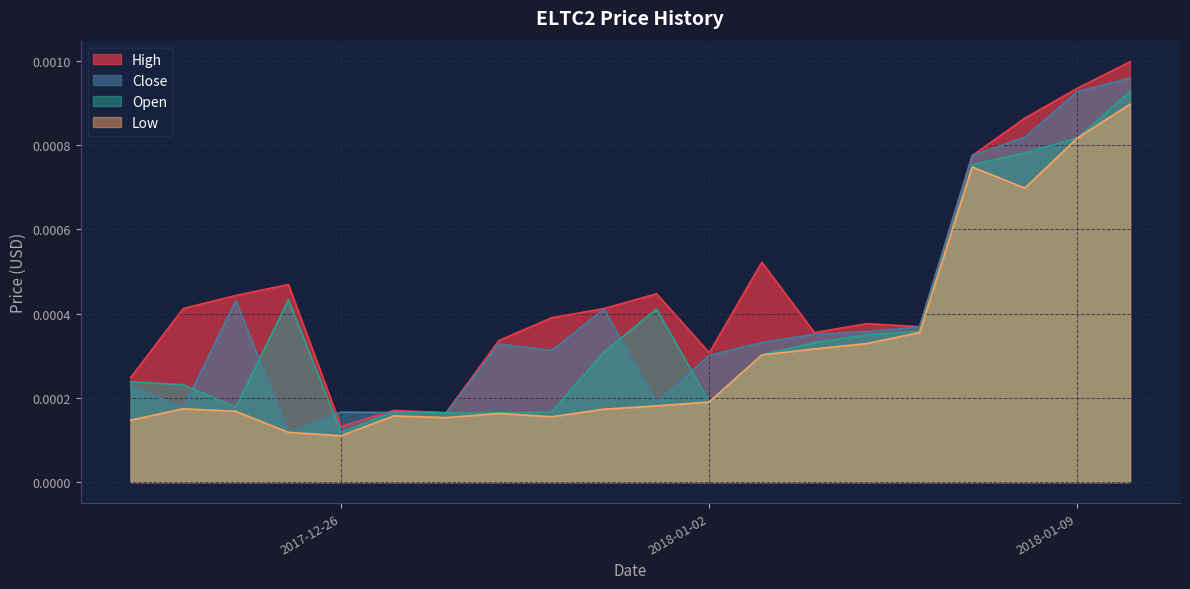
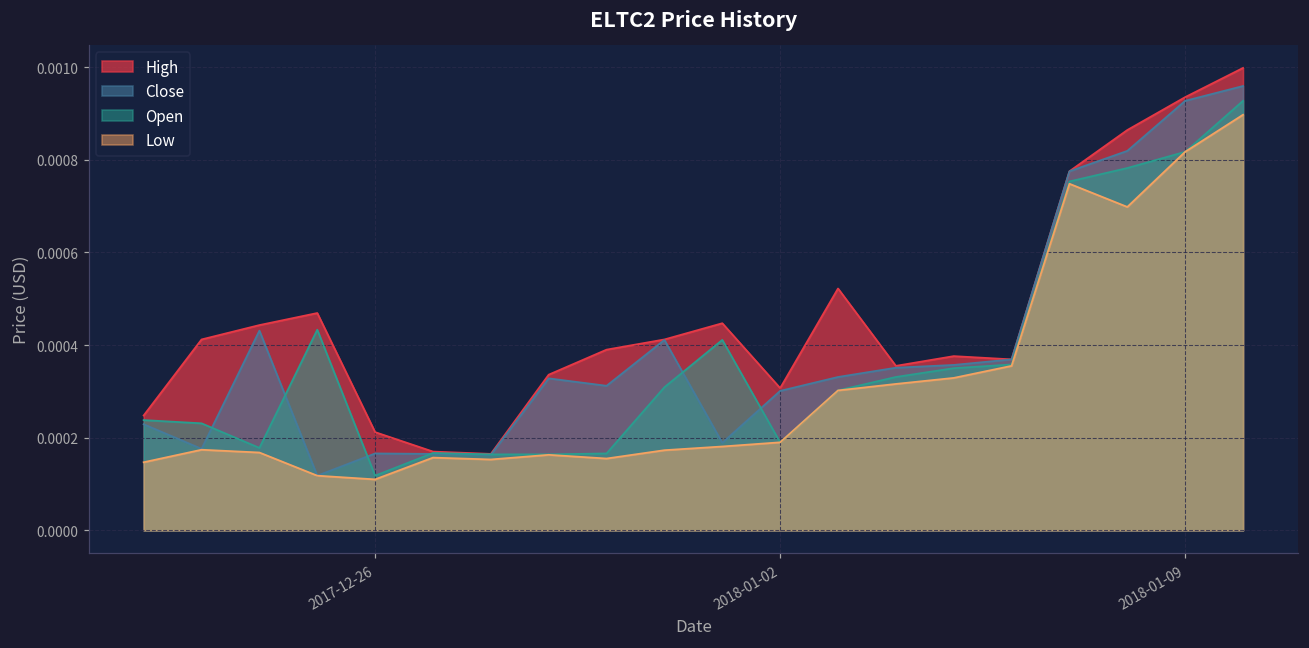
High, 2017-12-26: 0.00013 -> 0.00021
